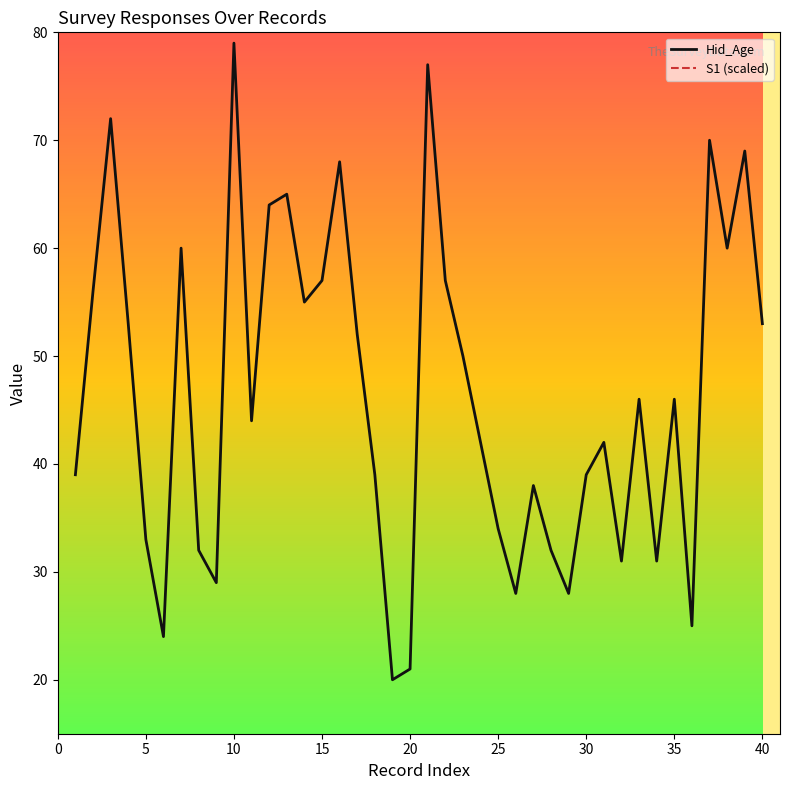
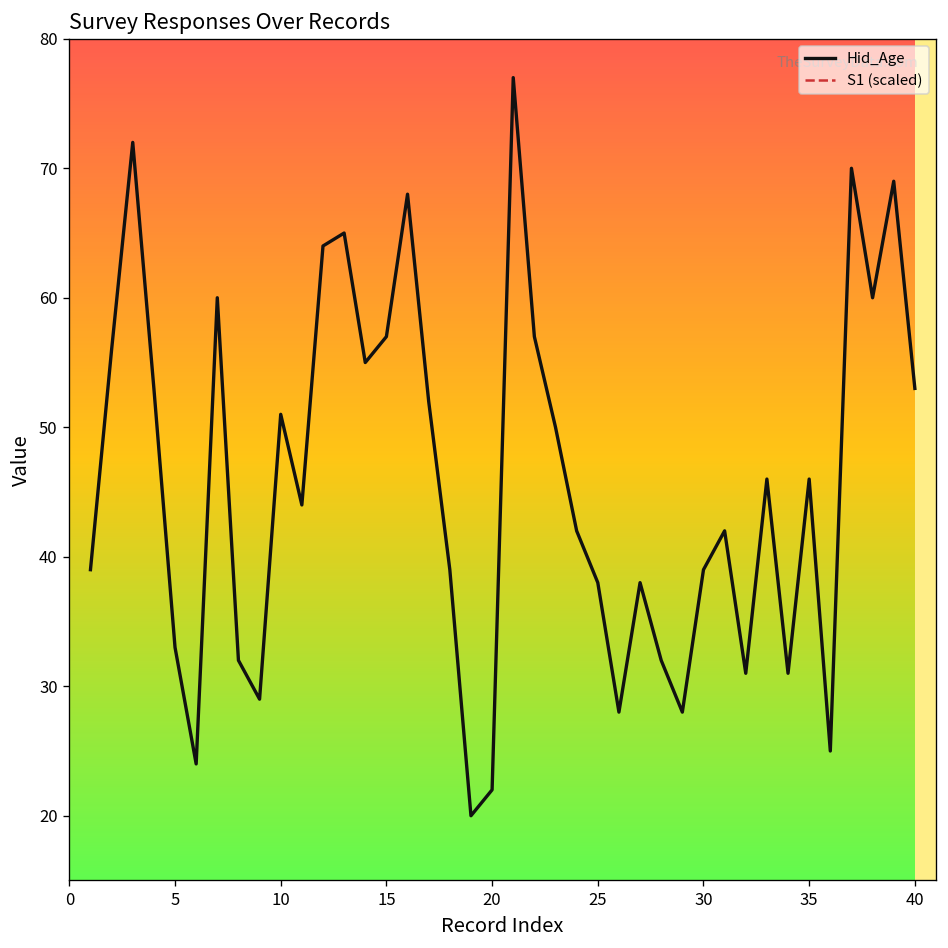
Hid_Age, 10: 79 -> 51
Hid_Age, 20: 21 -> 22
Hid_Age, 25: 34 -> 38
